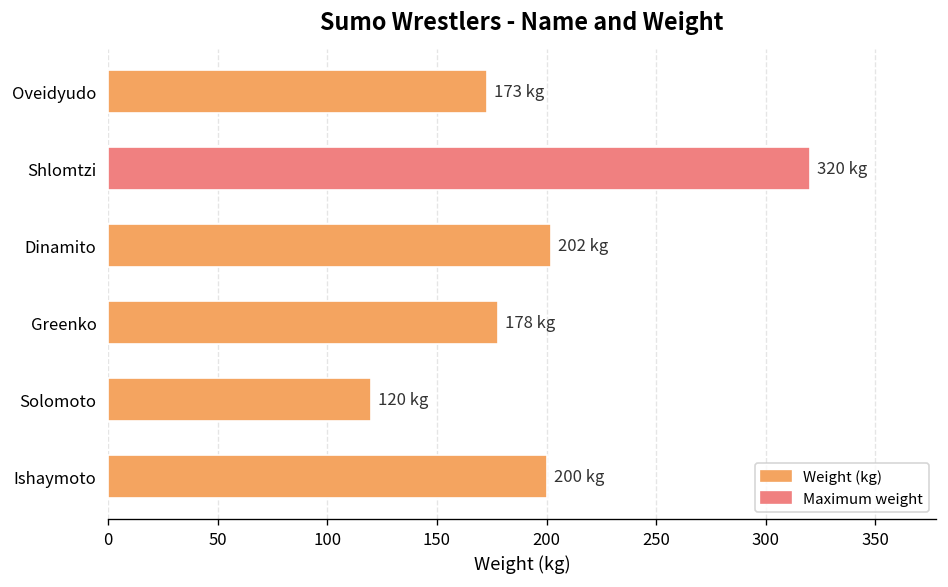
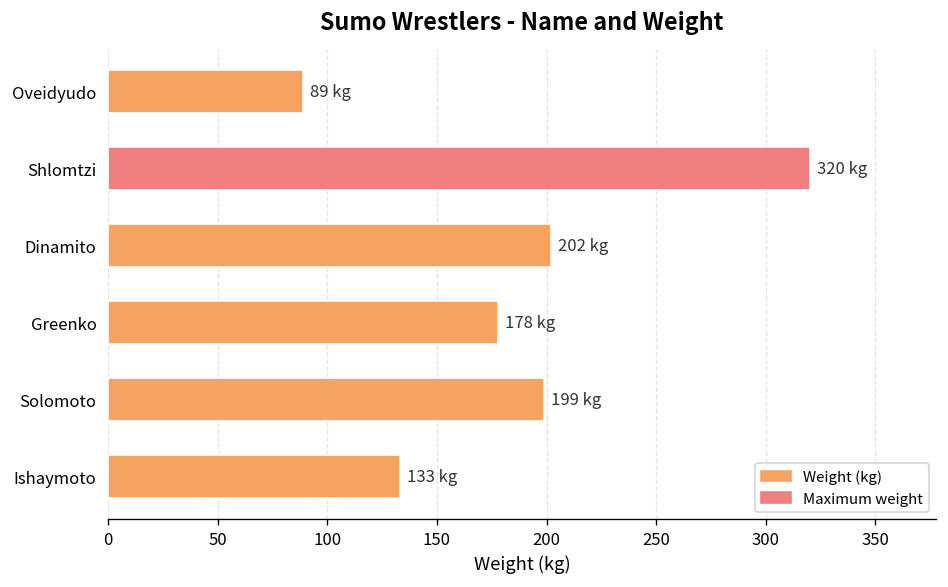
Oveidyudo: 173 -> 89
Solomoto: 120 -> 199
Ishaymoto: 200 -> 133
